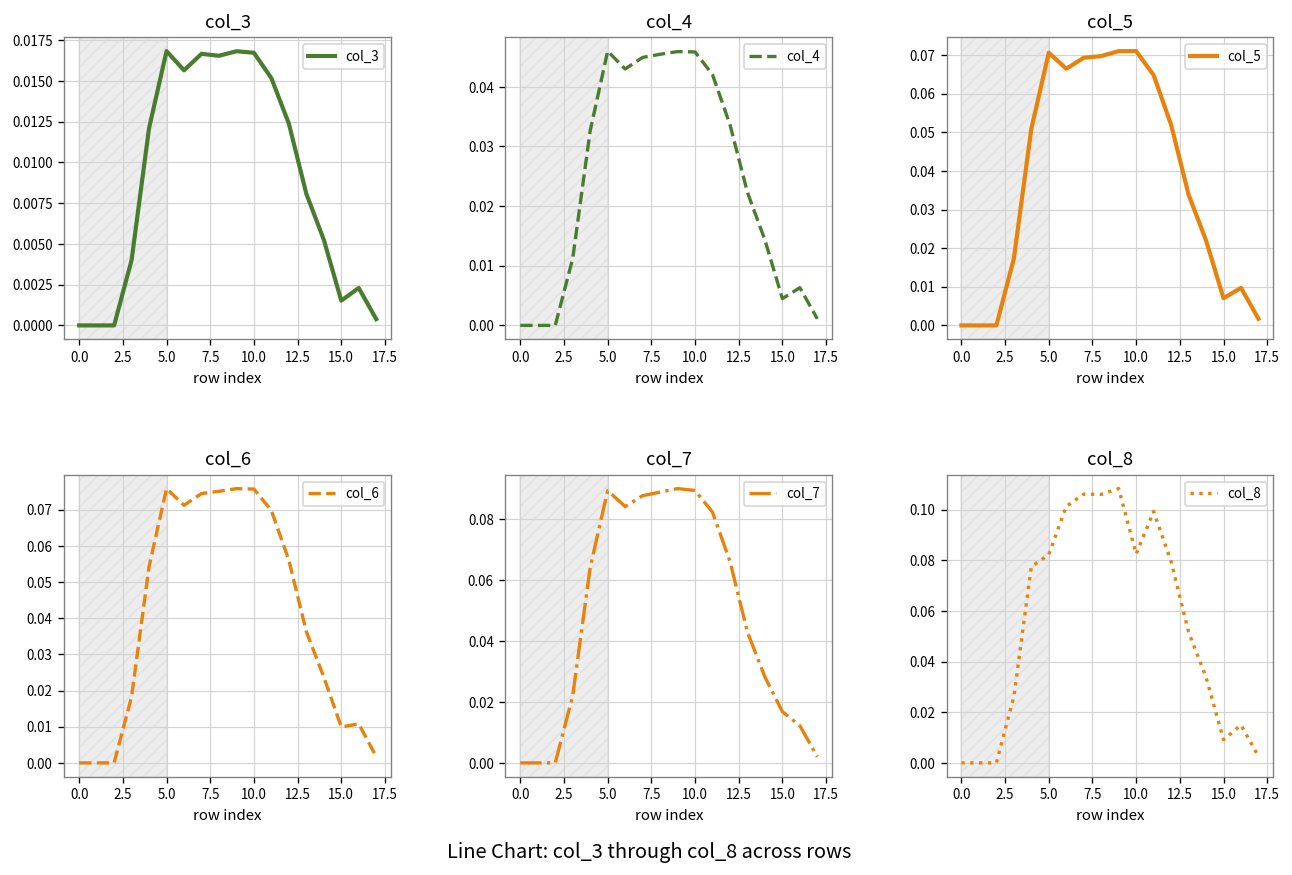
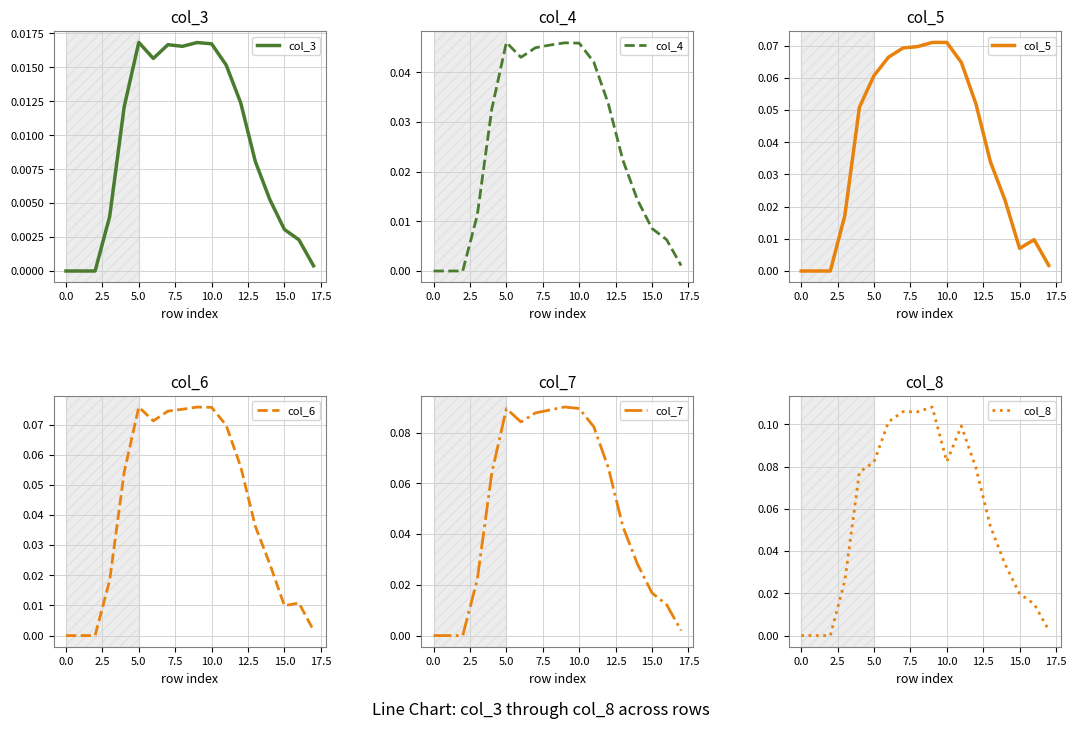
col_3, 15.0: 0.0015 -> 0.0031
col_4, 15.0: 0.004 -> 0.009
col_5, 5.0: 0.071 -> 0.061
col_8, 15.0: 0.009 -> 0.020
